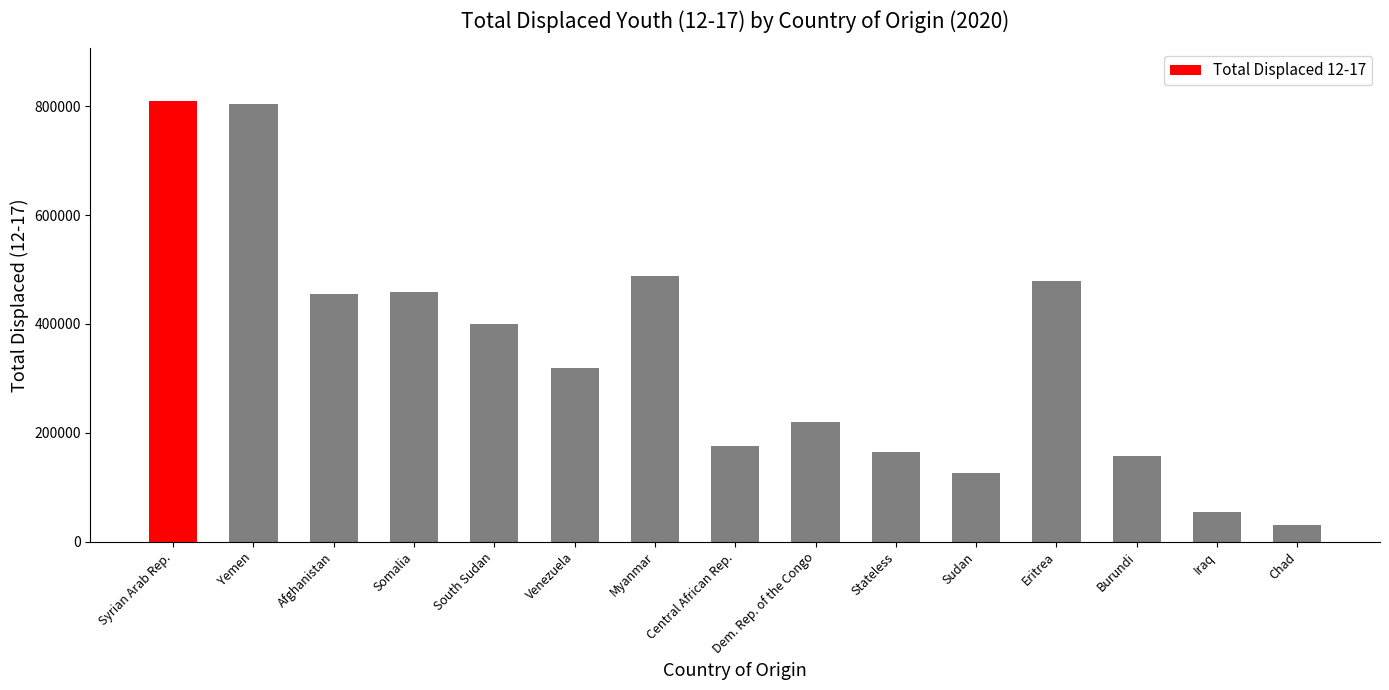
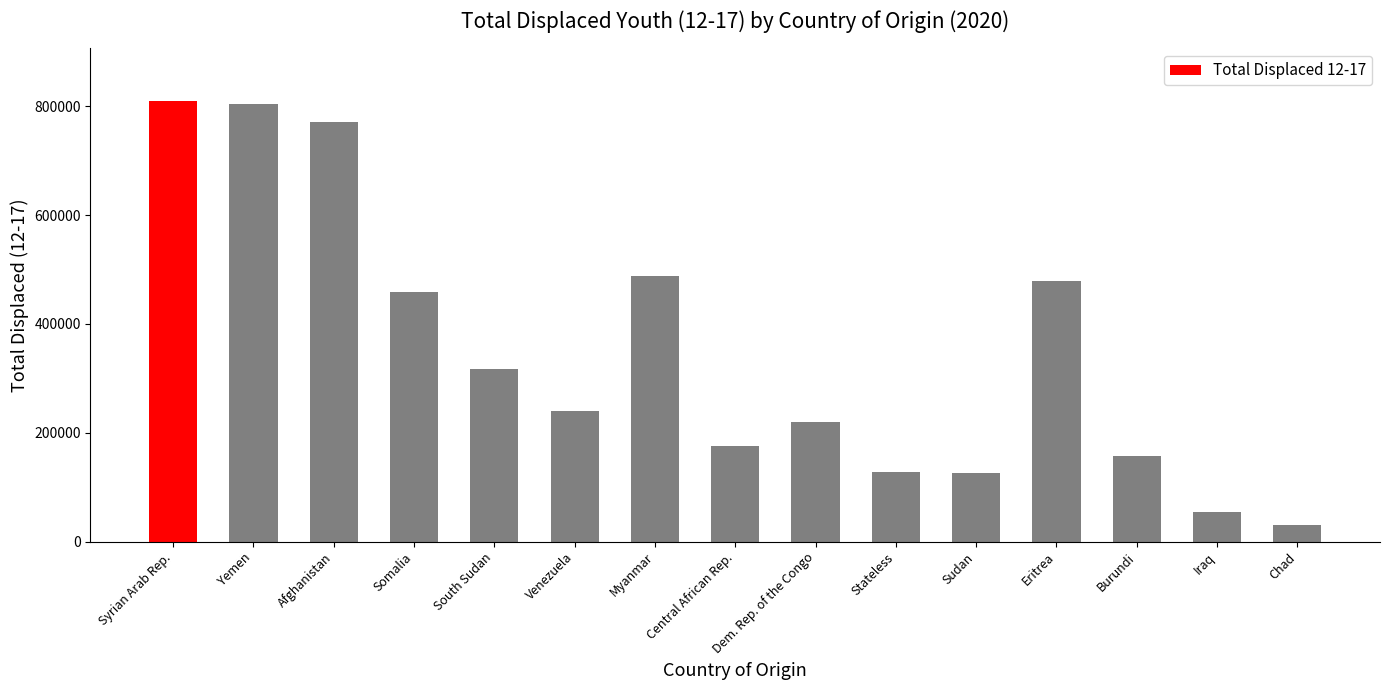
Afghanistan: 450000 -> 770000
South Sudan: 400000 -> 320000
Venezuela: 320000 -> 240000
Stateless: 160000 -> 130000
